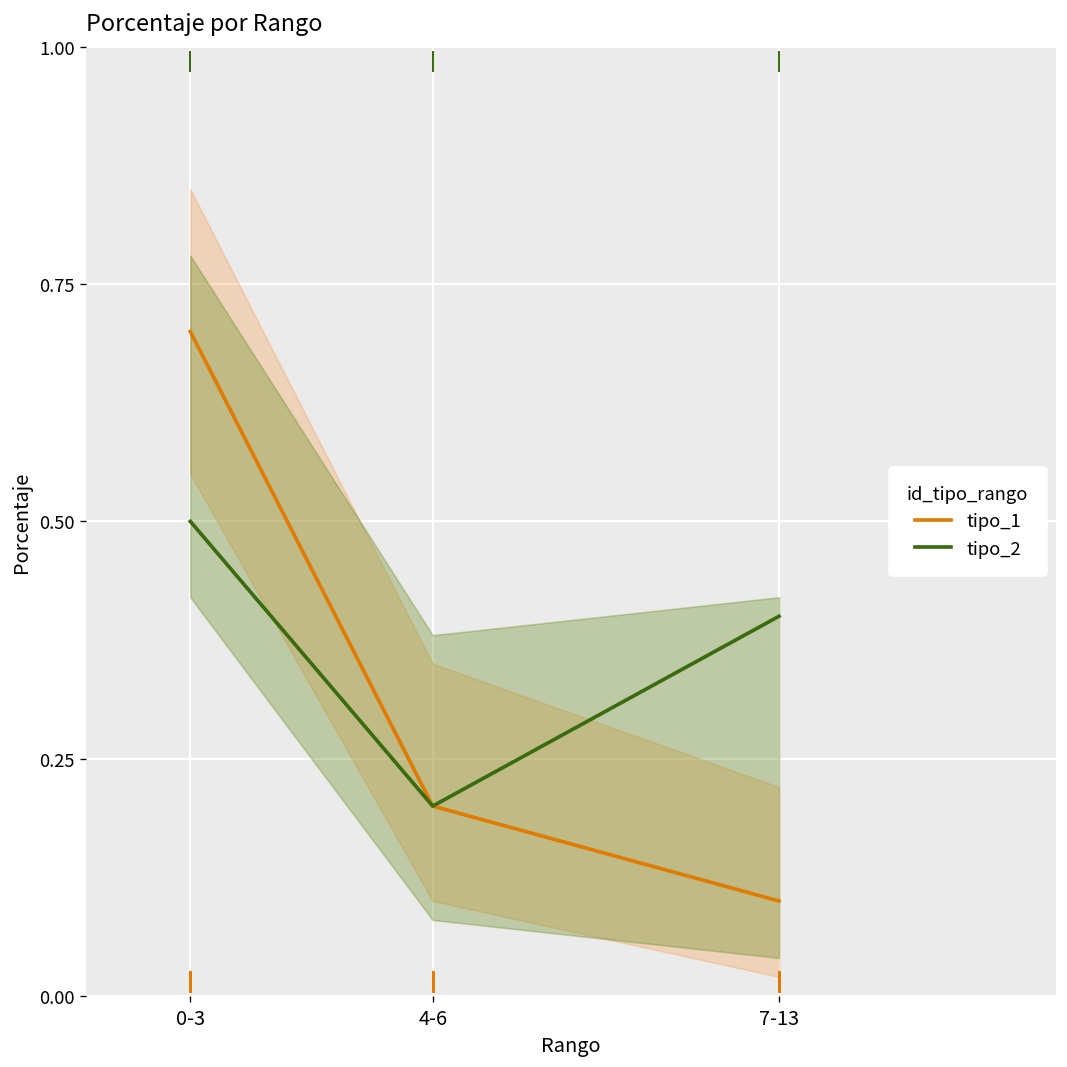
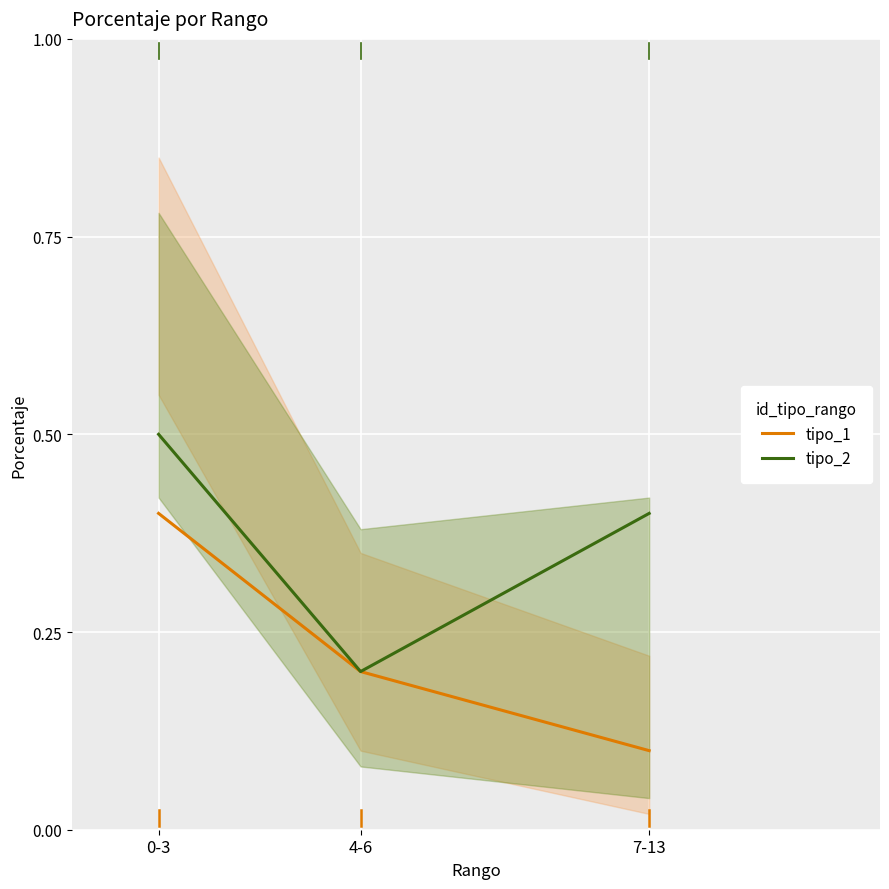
tipo_1, 0-3: 0.7 -> 0.4
